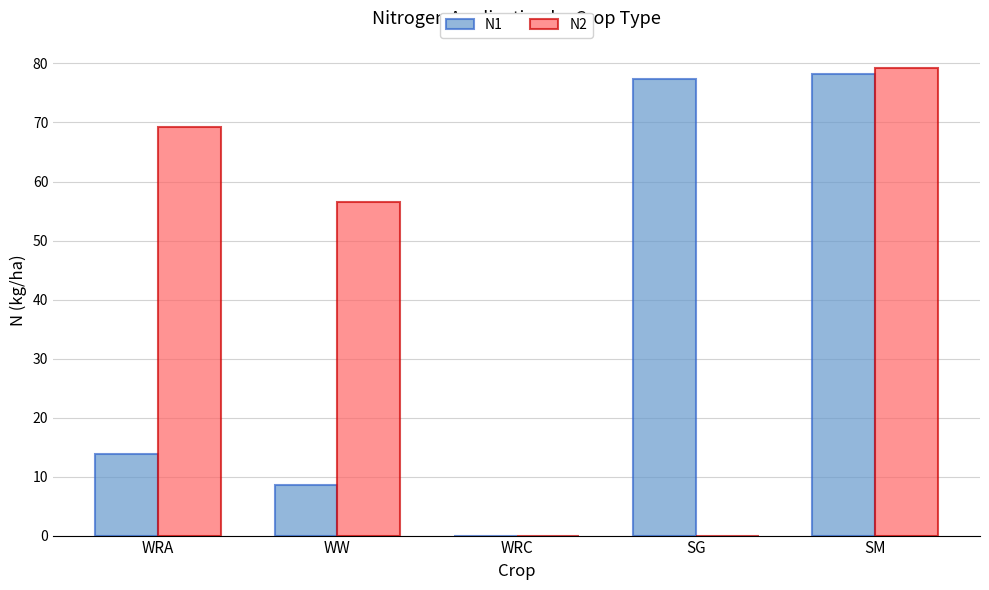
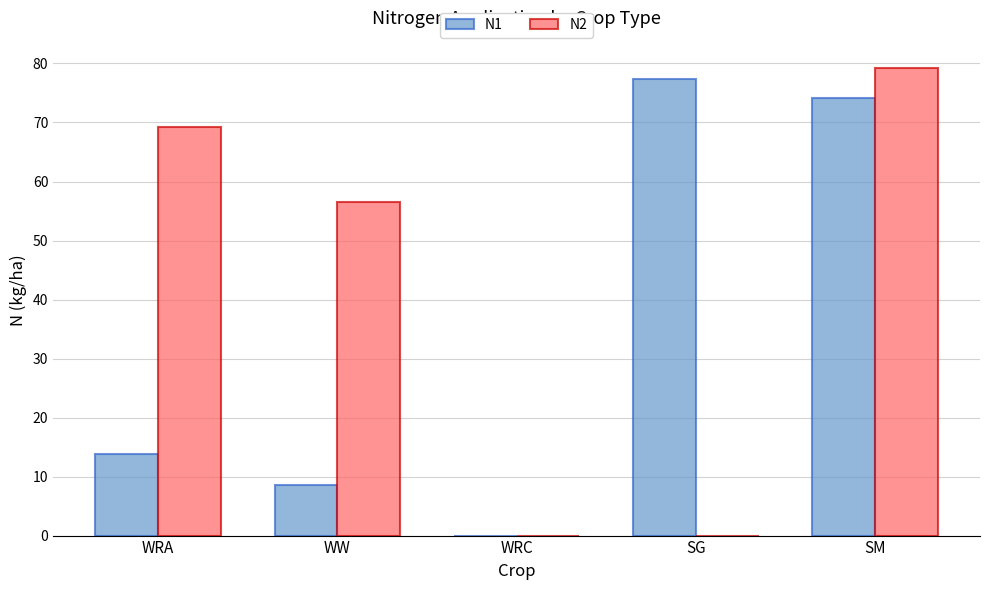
N1, SM: 78 -> 74
